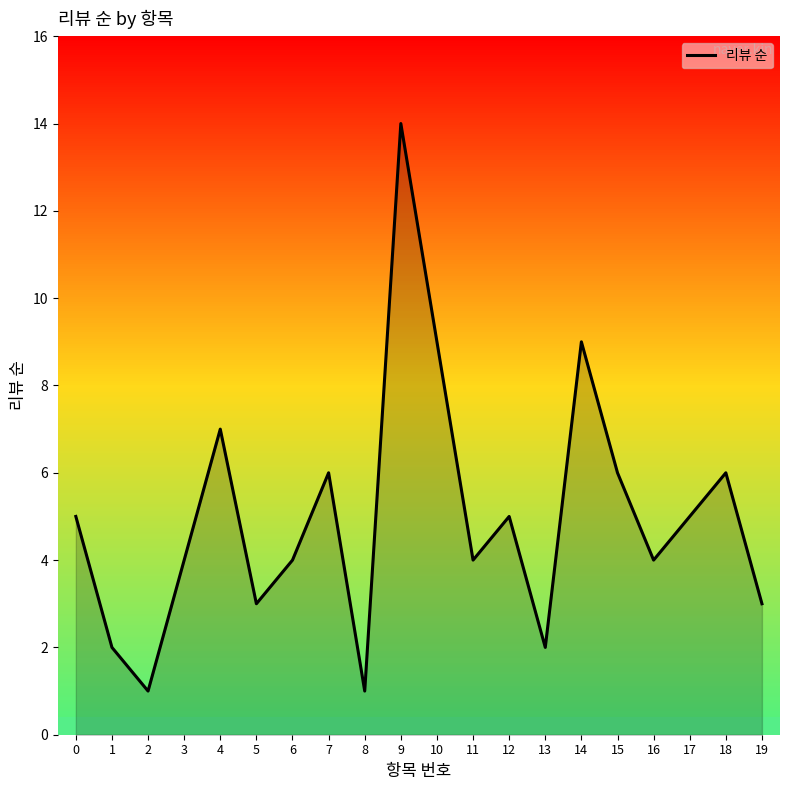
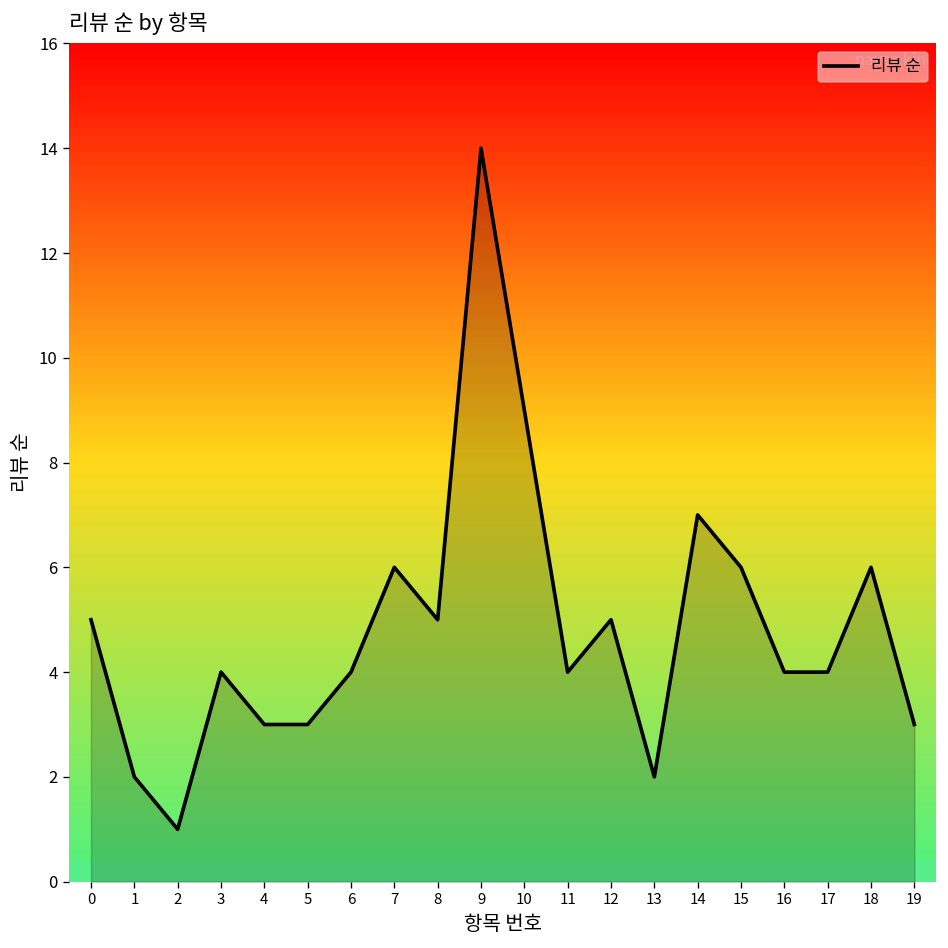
리뷰 순, 4: 7 -> 3
리뷰 순, 8: 1 -> 5
리뷰 순, 14: 9 -> 7
리뷰 순, 17: 5 -> 4
